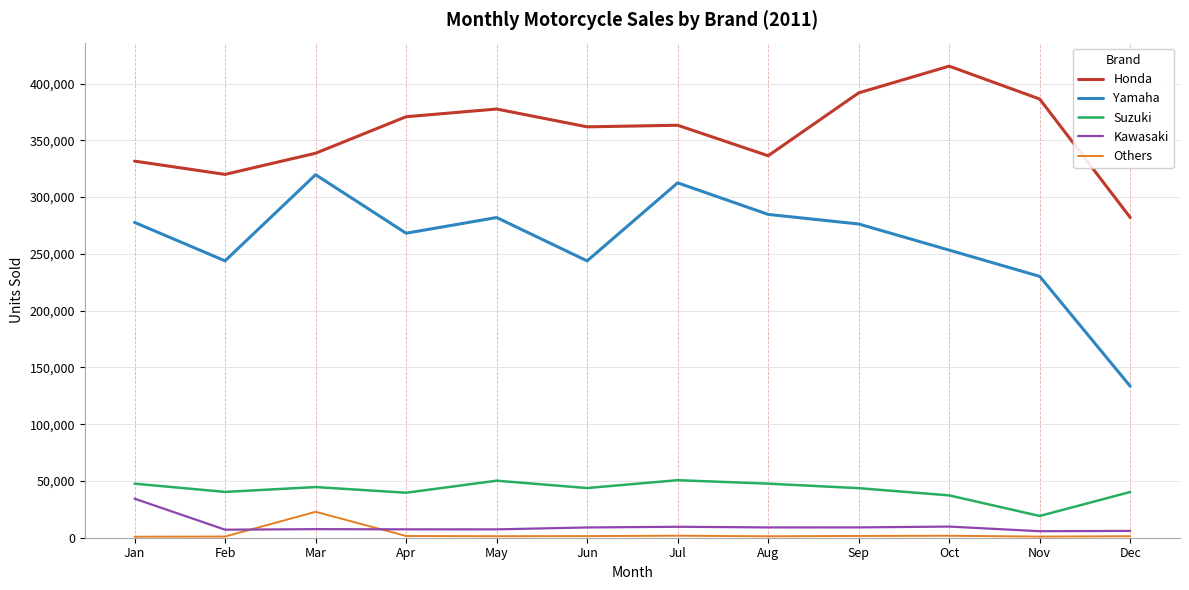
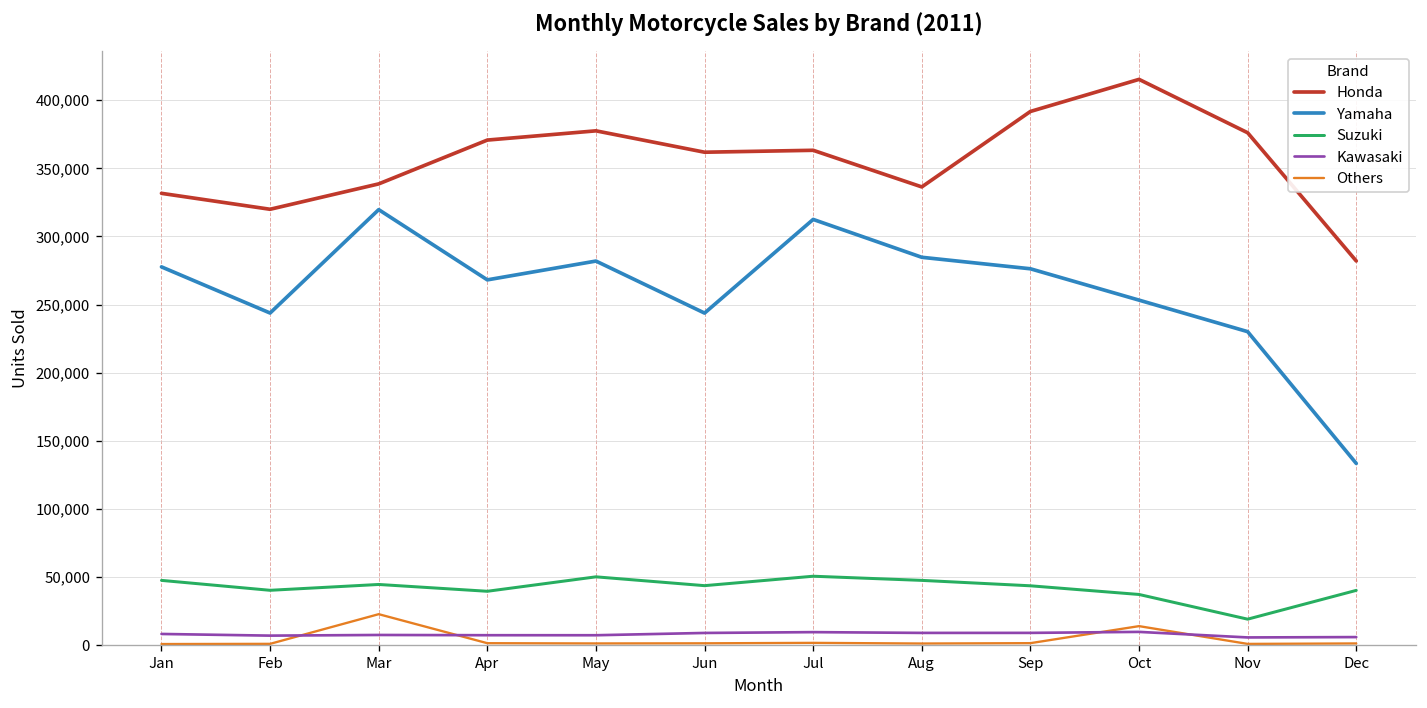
Kawasaki, Jan: 34,000 -> 8,000
Others, Oct: 2,000 -> 14,000
Honda, Nov: 386,000 -> 376,000
